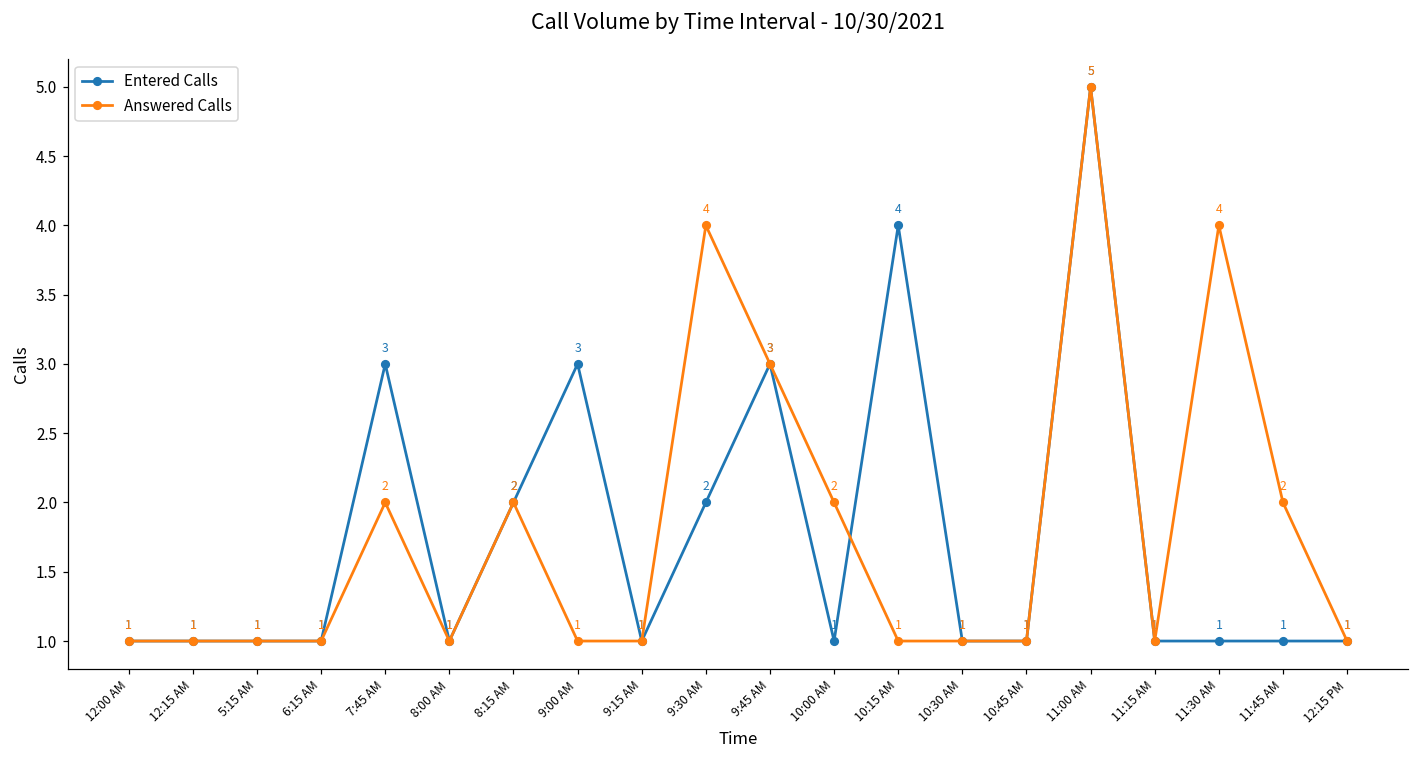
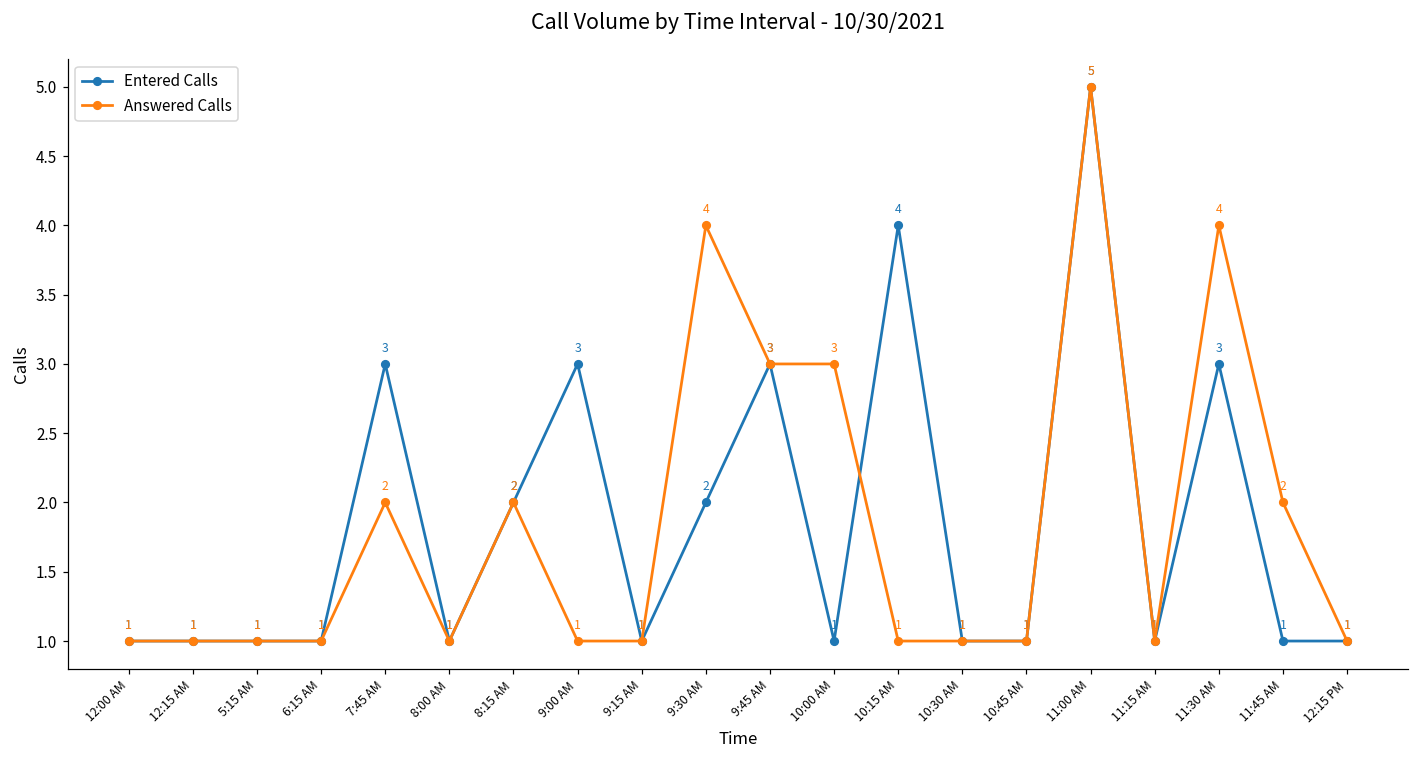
Answered Calls, 10:00 AM: 2 -> 3
Entered Calls, 11:30 AM: 1 -> 3
